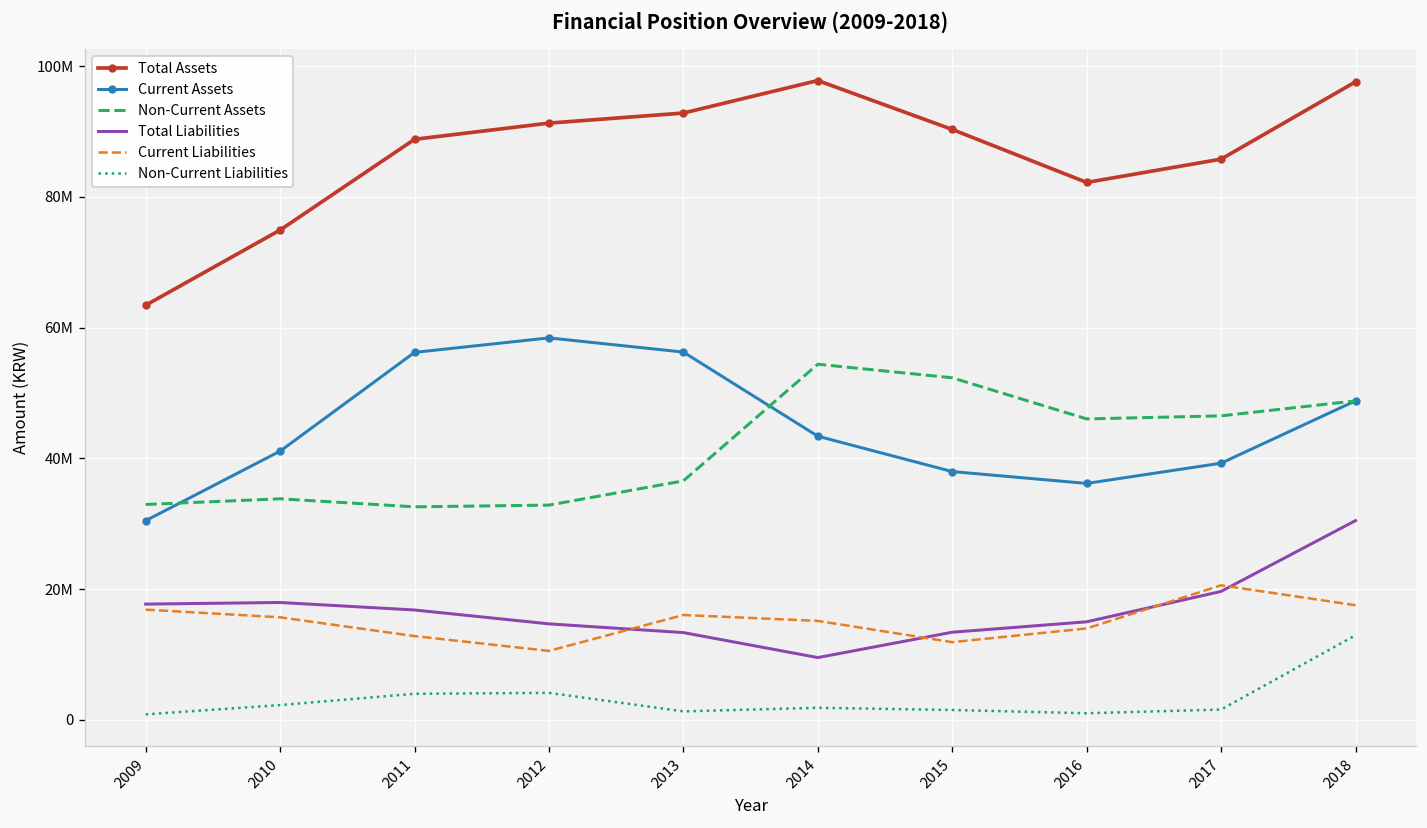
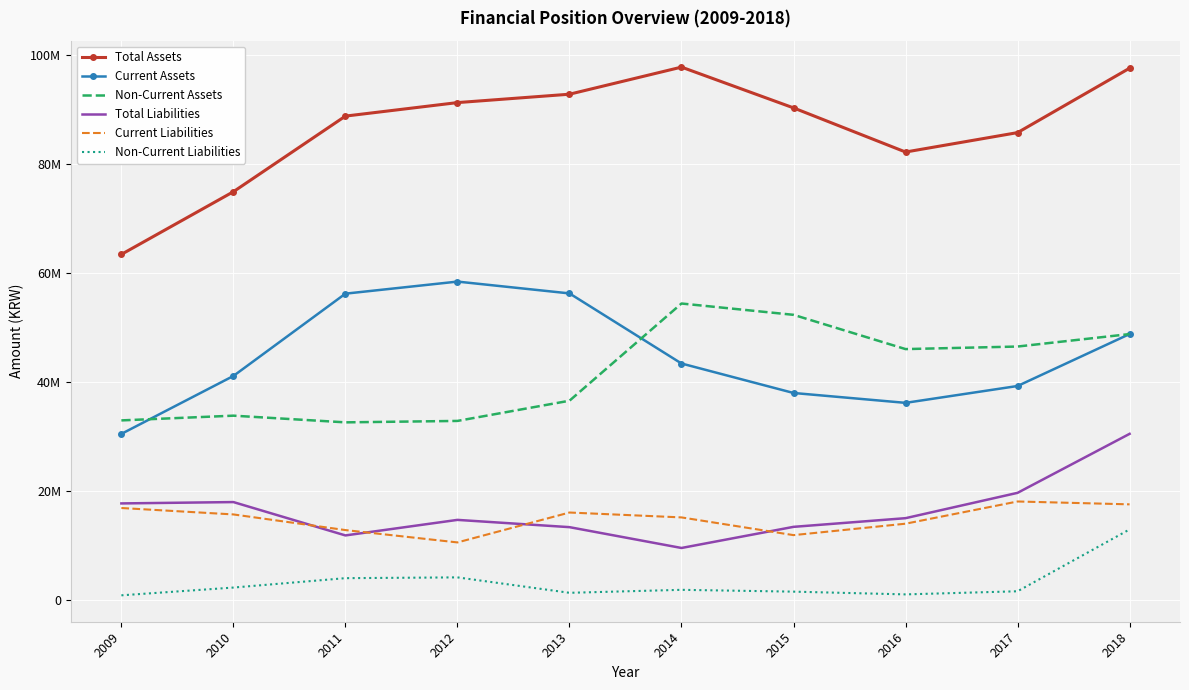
Total Liabilities, 2011: 17000000 -> 12000000
Current Liabilities, 2017: 21000000 -> 18000000
